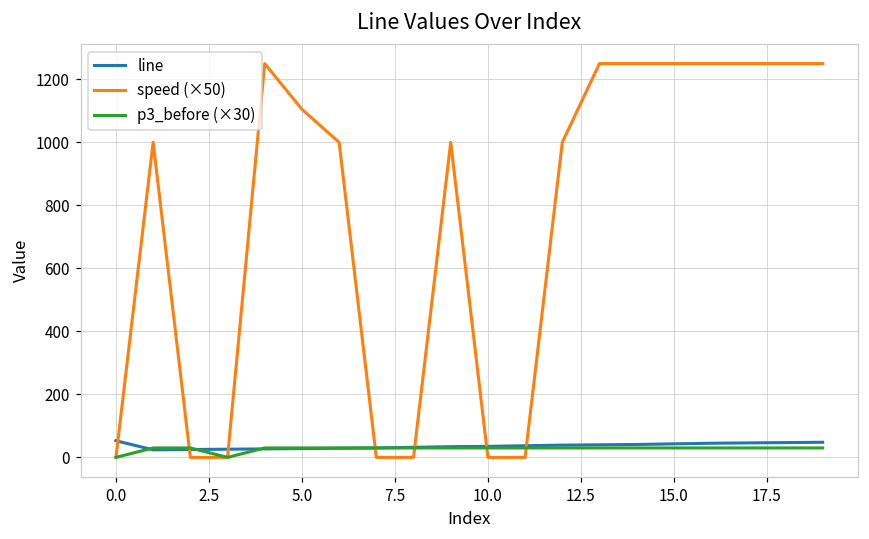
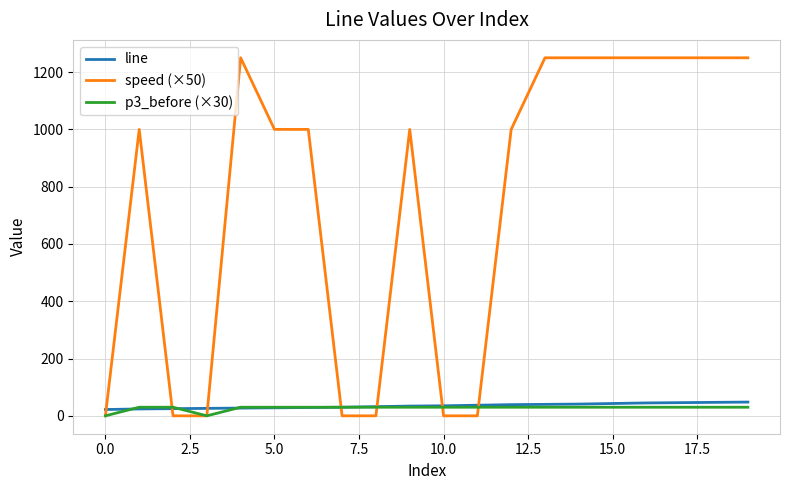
line, 0.0: 50 -> 20
speed (×50), 5.0: 1110 -> 1000
